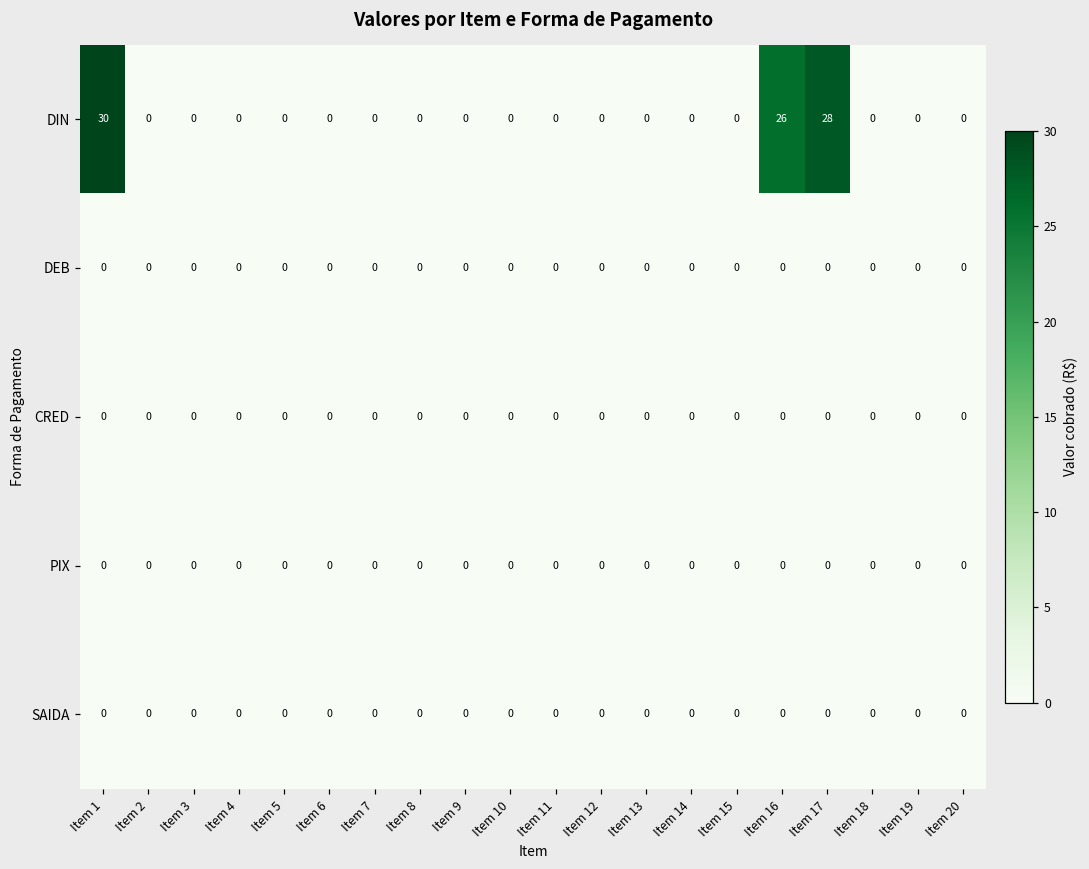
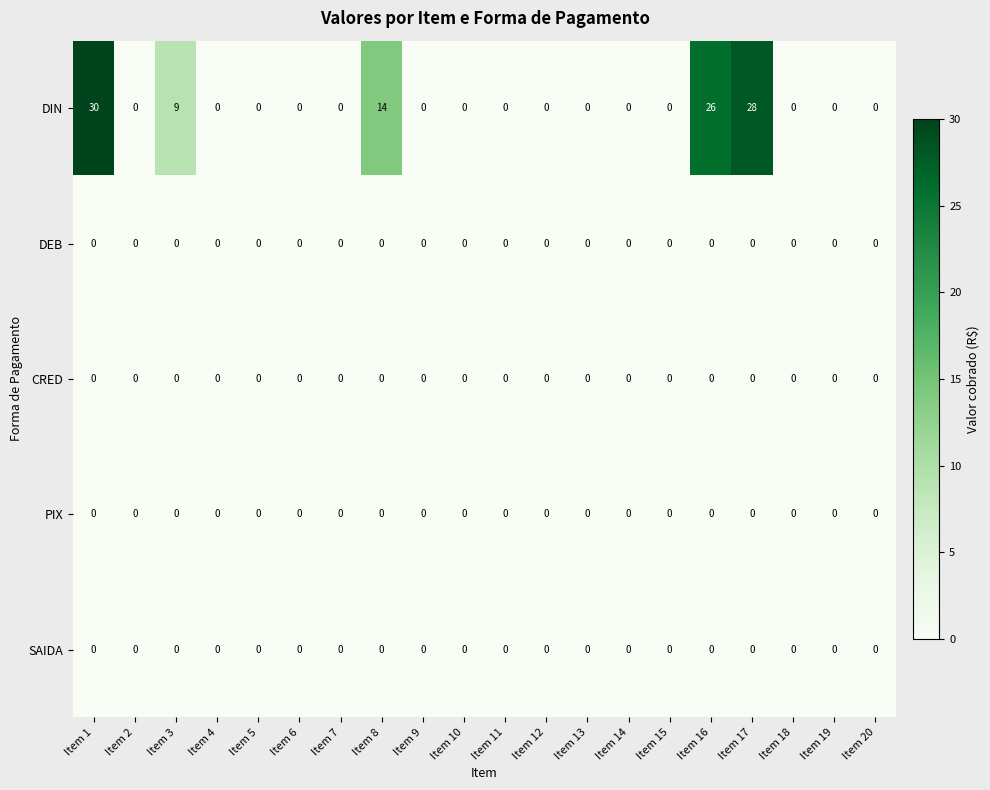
DIN, Item 3: 0 -> 9
DIN, Item 8: 0 -> 14
